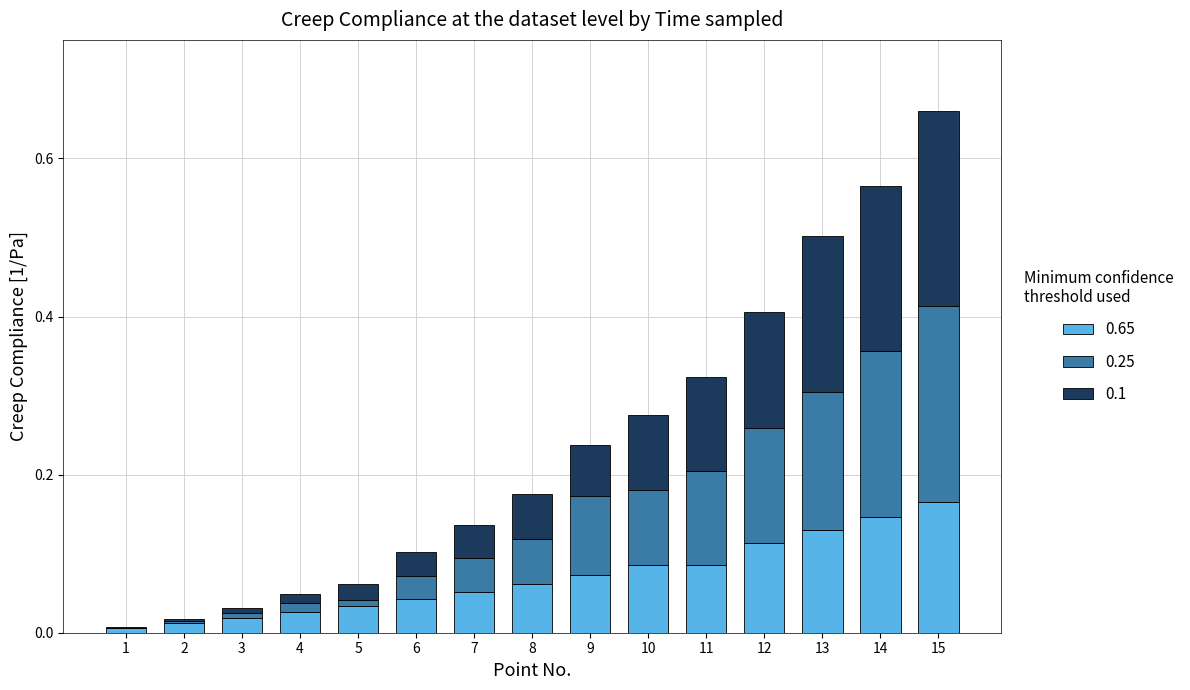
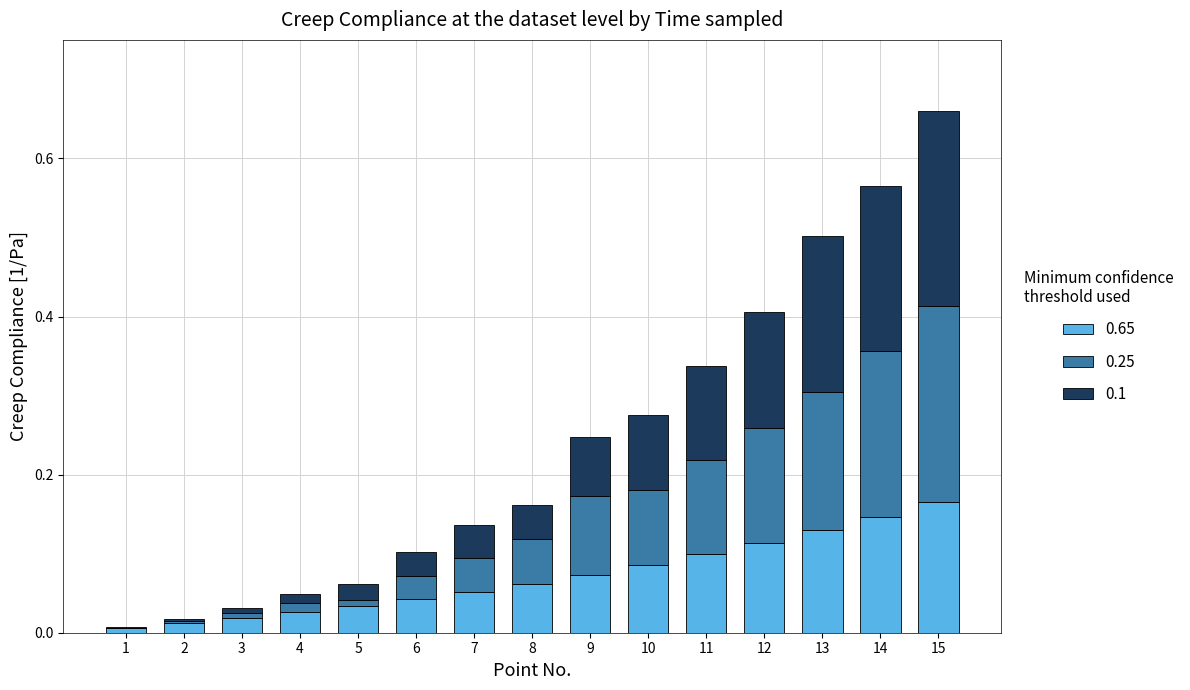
0.1, 8: 0.06 -> 0.04
0.1, 9: 0.06 -> 0.07
0.65, 11: 0.09 -> 0.10
